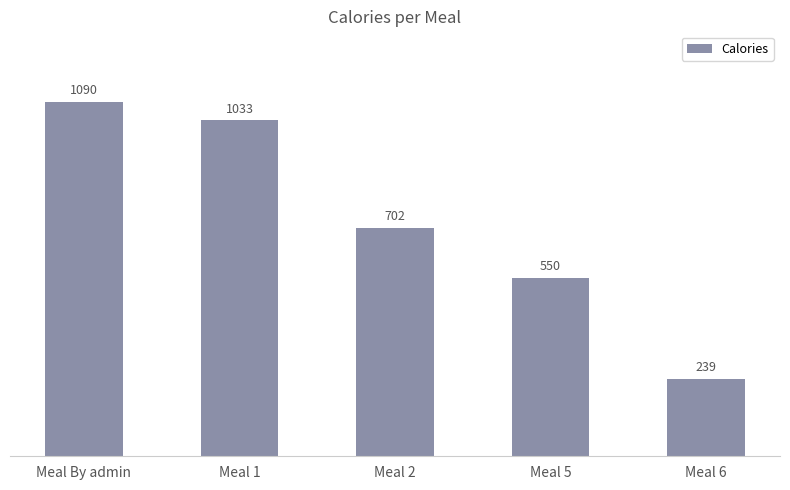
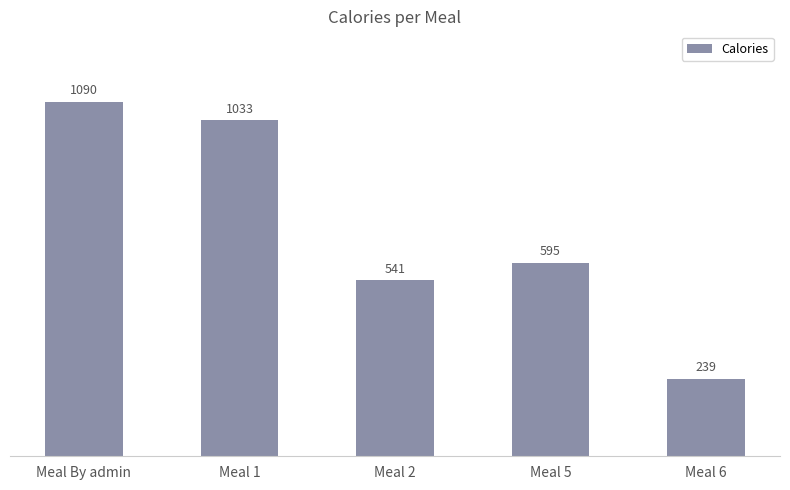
Meal 2: 702 -> 541
Meal 5: 550 -> 595
